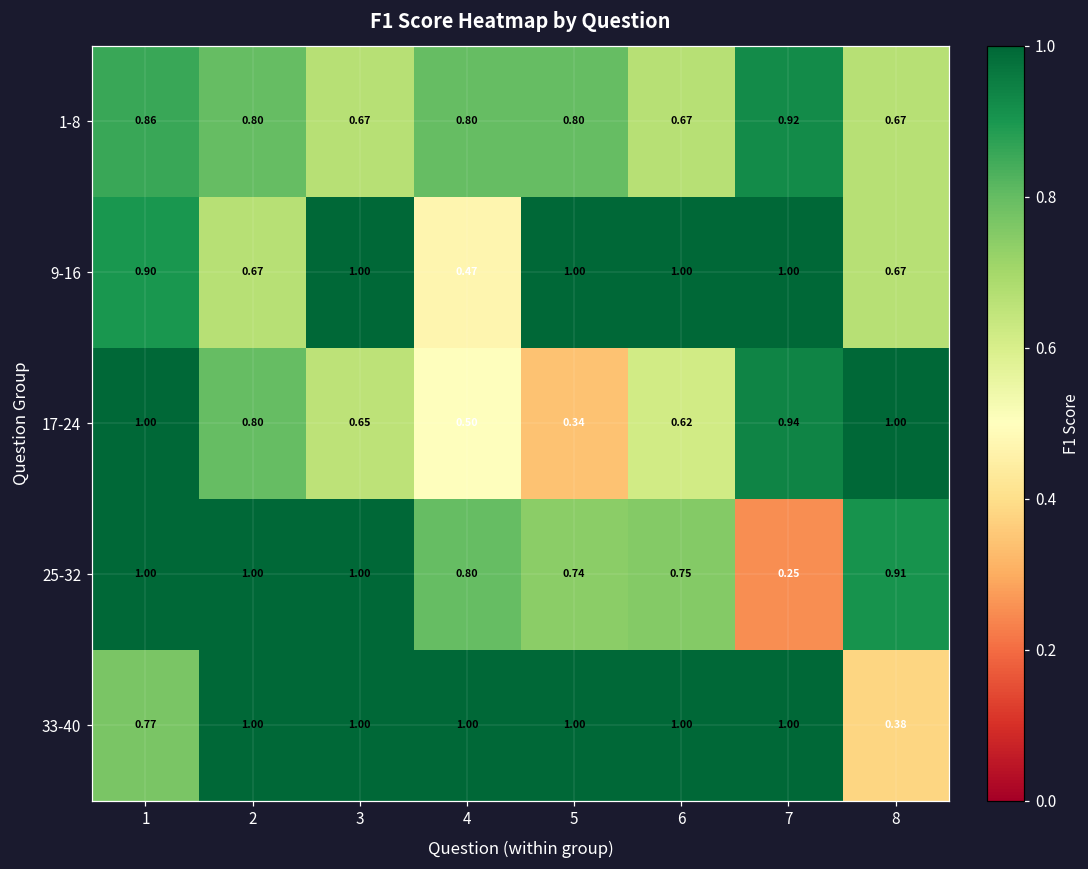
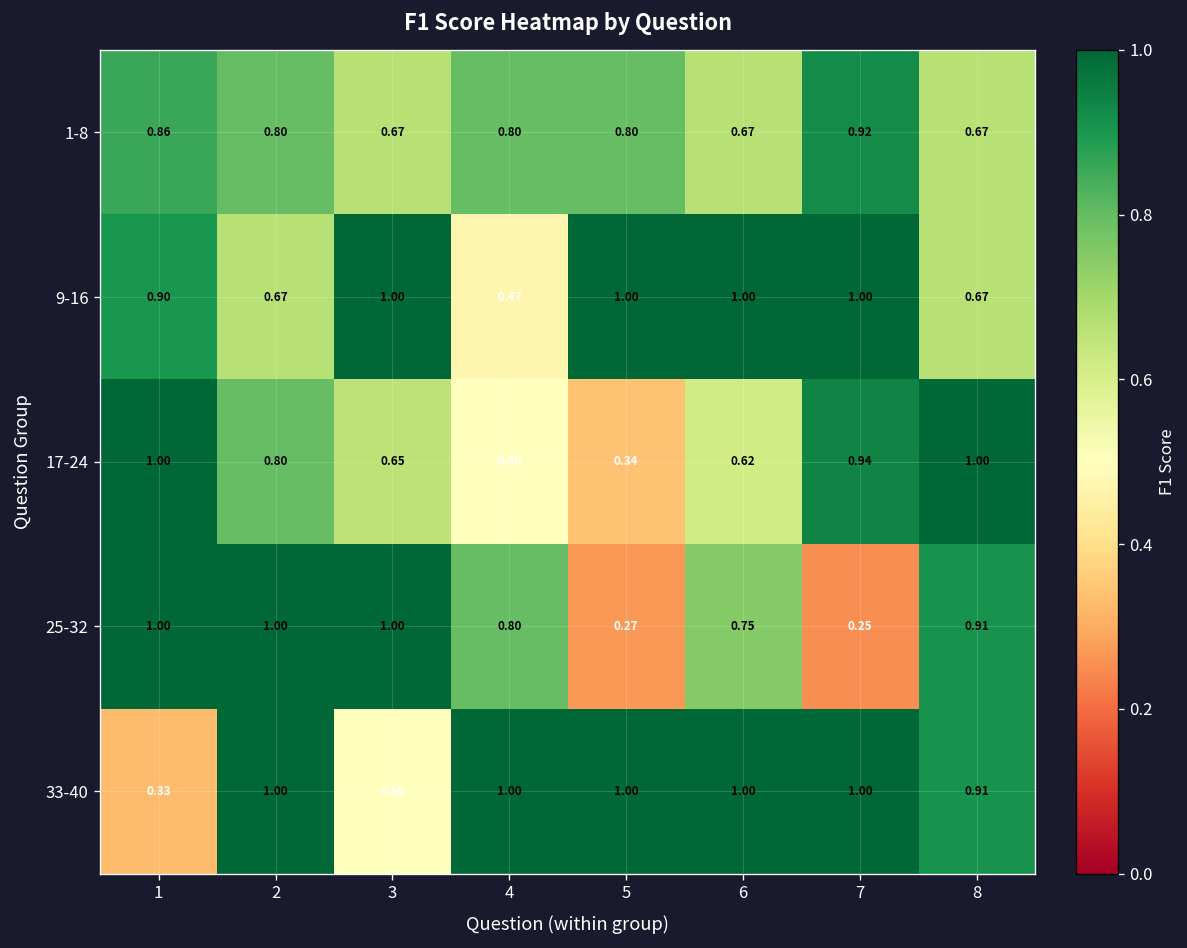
25-32, 5: 0.74 -> 0.27
33-40, 1: 0.77 -> 0.33
33-40, 3: 1.00 -> 0.50
33-40, 8: 0.38 -> 0.91
